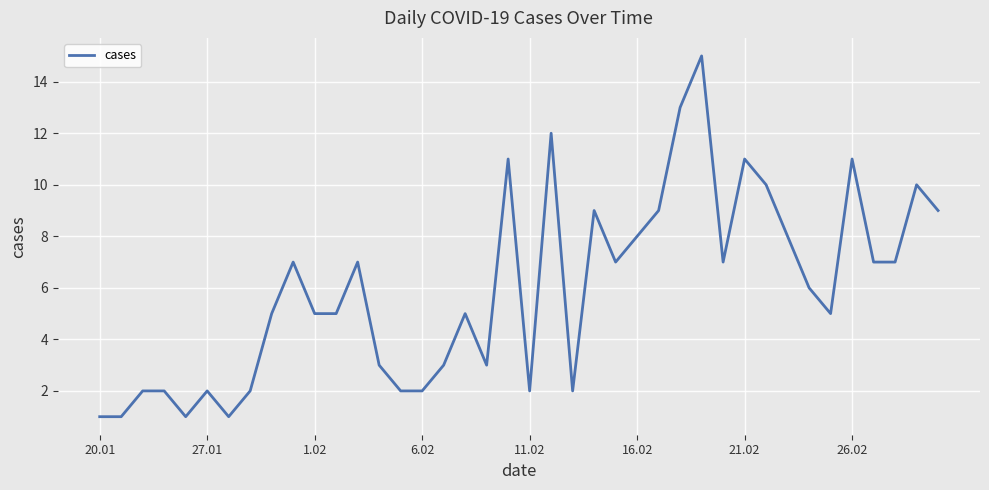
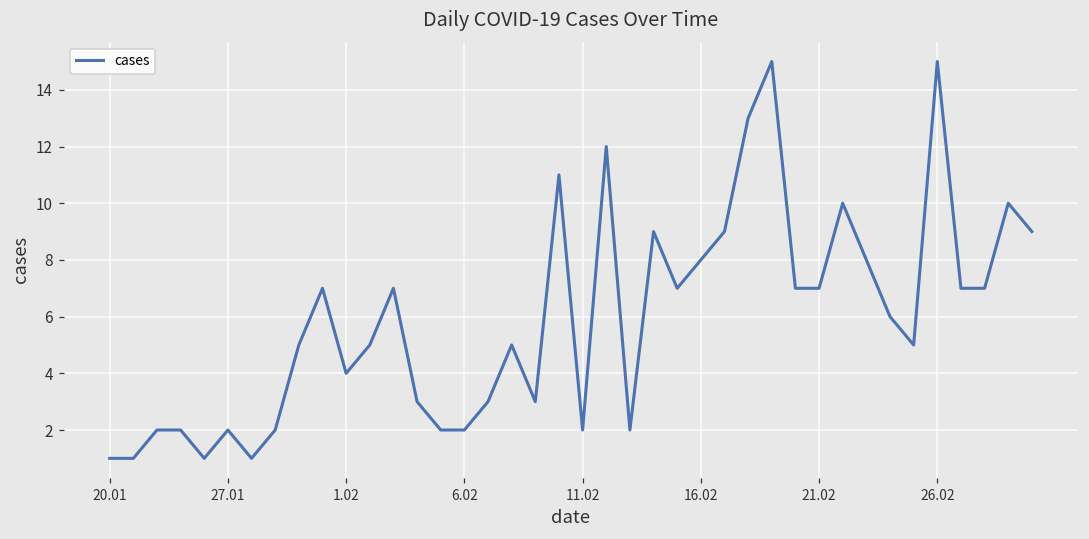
1.02: 5 -> 4
21.02: 11 -> 7
26.02: 11 -> 15
